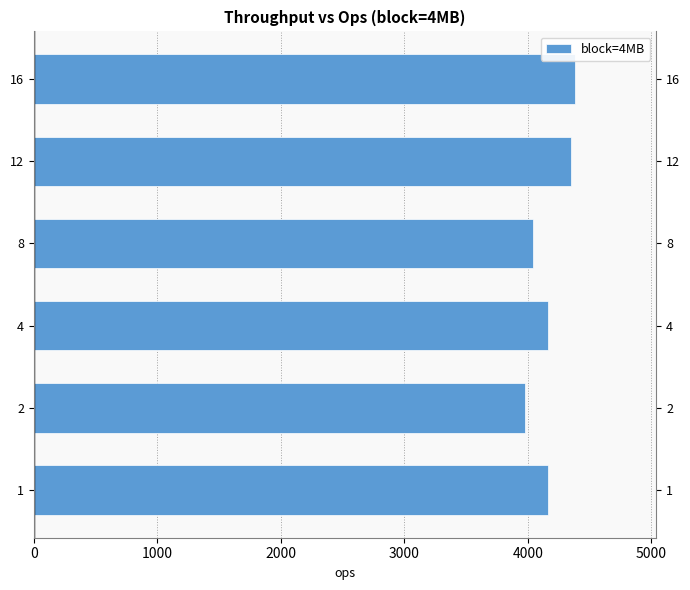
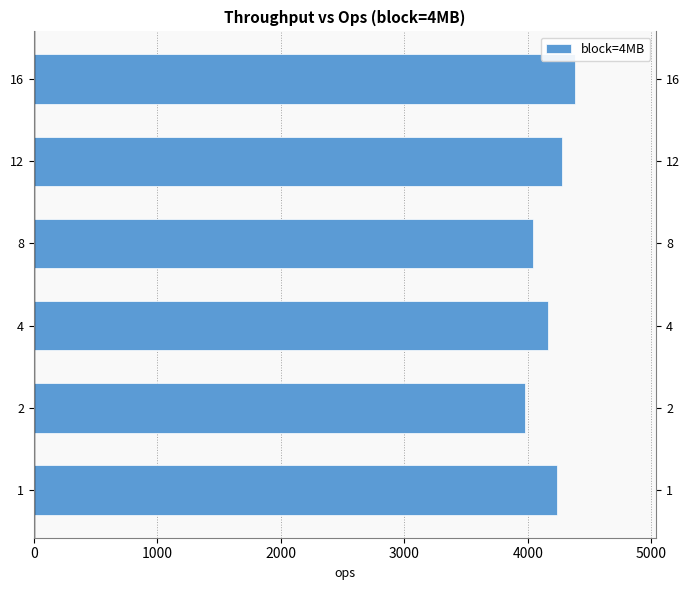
12: 4350 -> 4280
1: 4170 -> 4230
